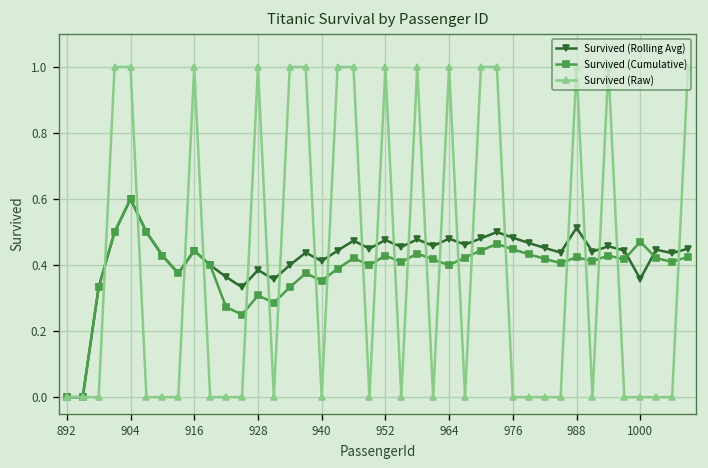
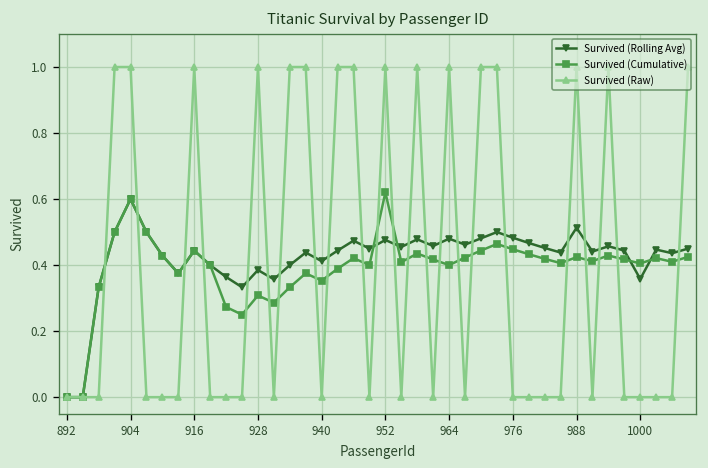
Survived (Cumulative), 952: 0.43 -> 0.62
Survived (Cumulative), 1000: 0.47 -> 0.41
